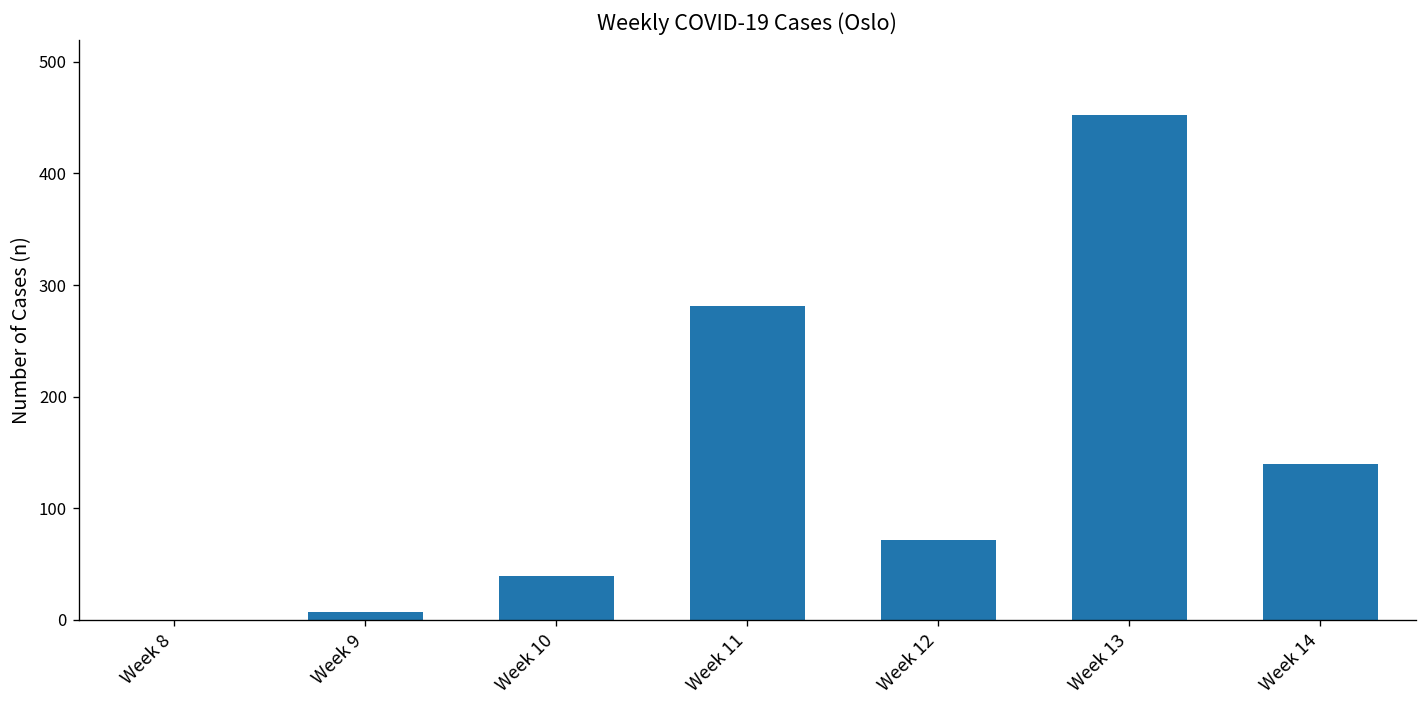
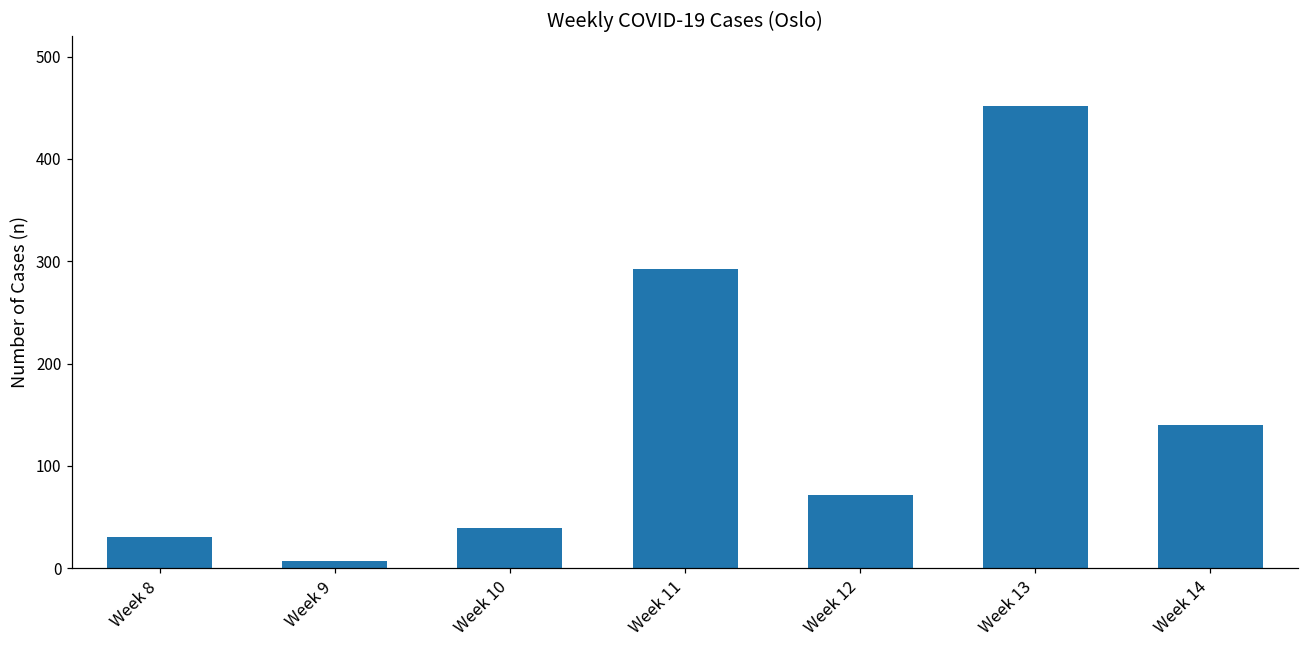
Week 8: 0 -> 30
Week 11: 280 -> 290
